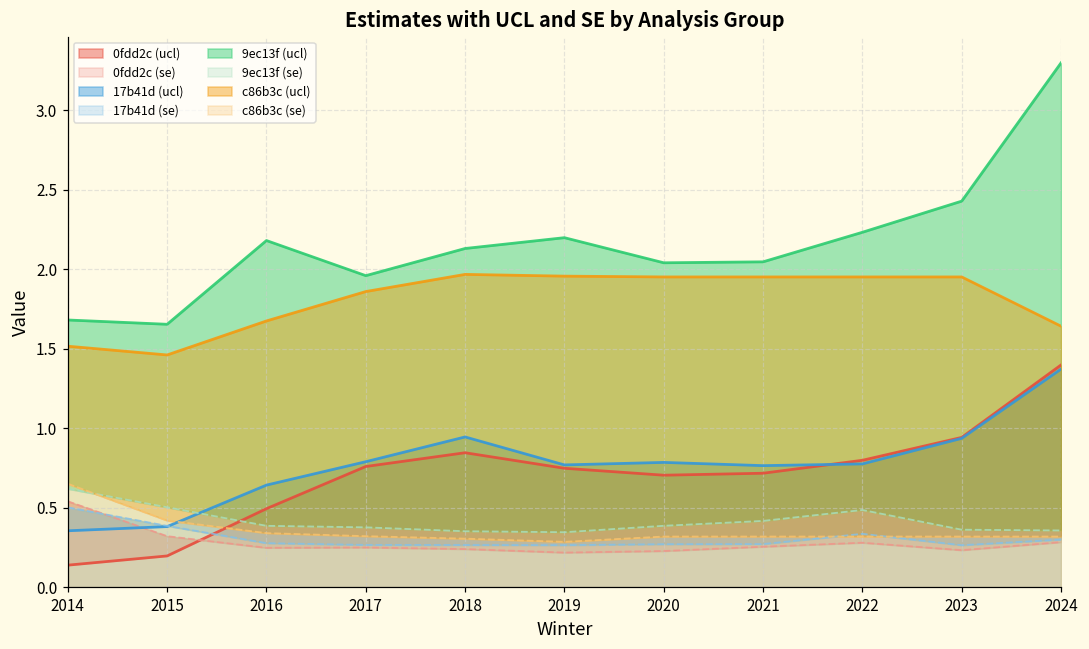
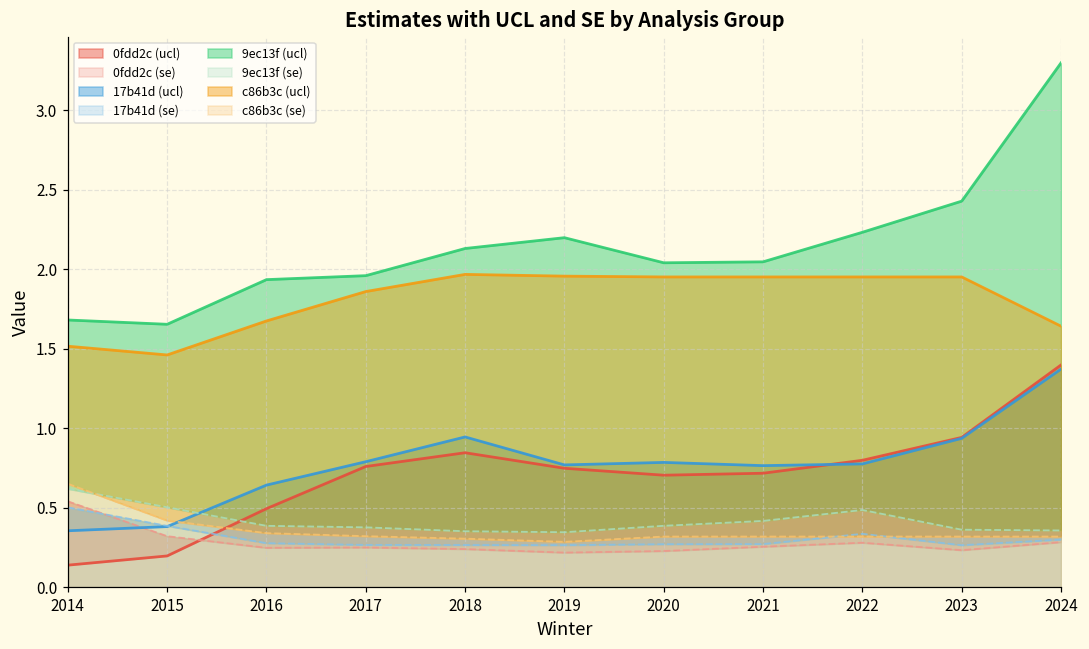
9ec13f (ucl), 2016: 2.18 -> 1.94
